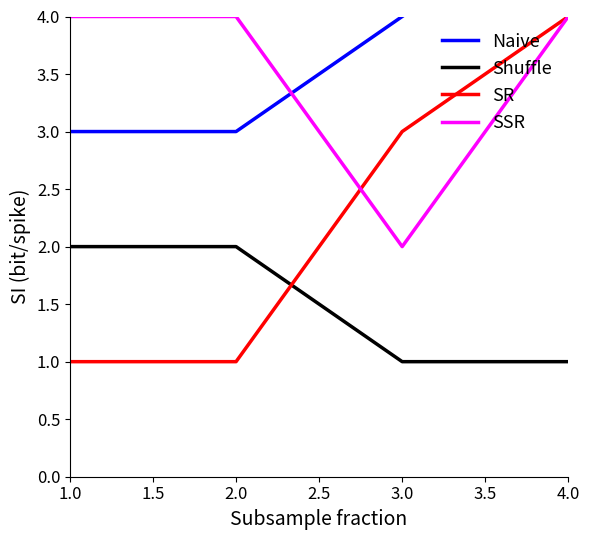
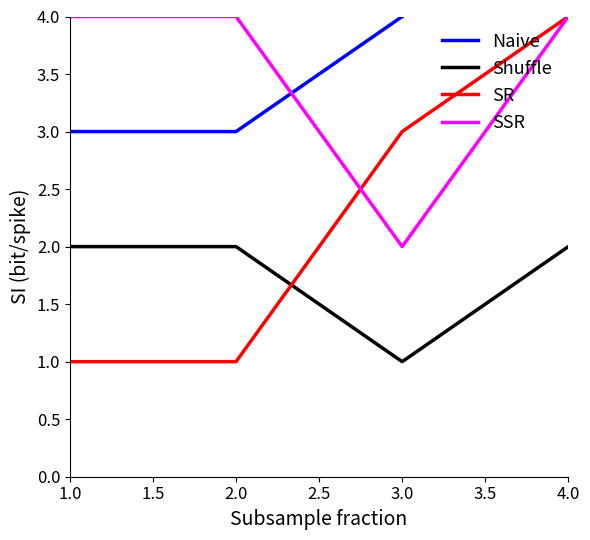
Shuffle, 4.0: 1 -> 2
